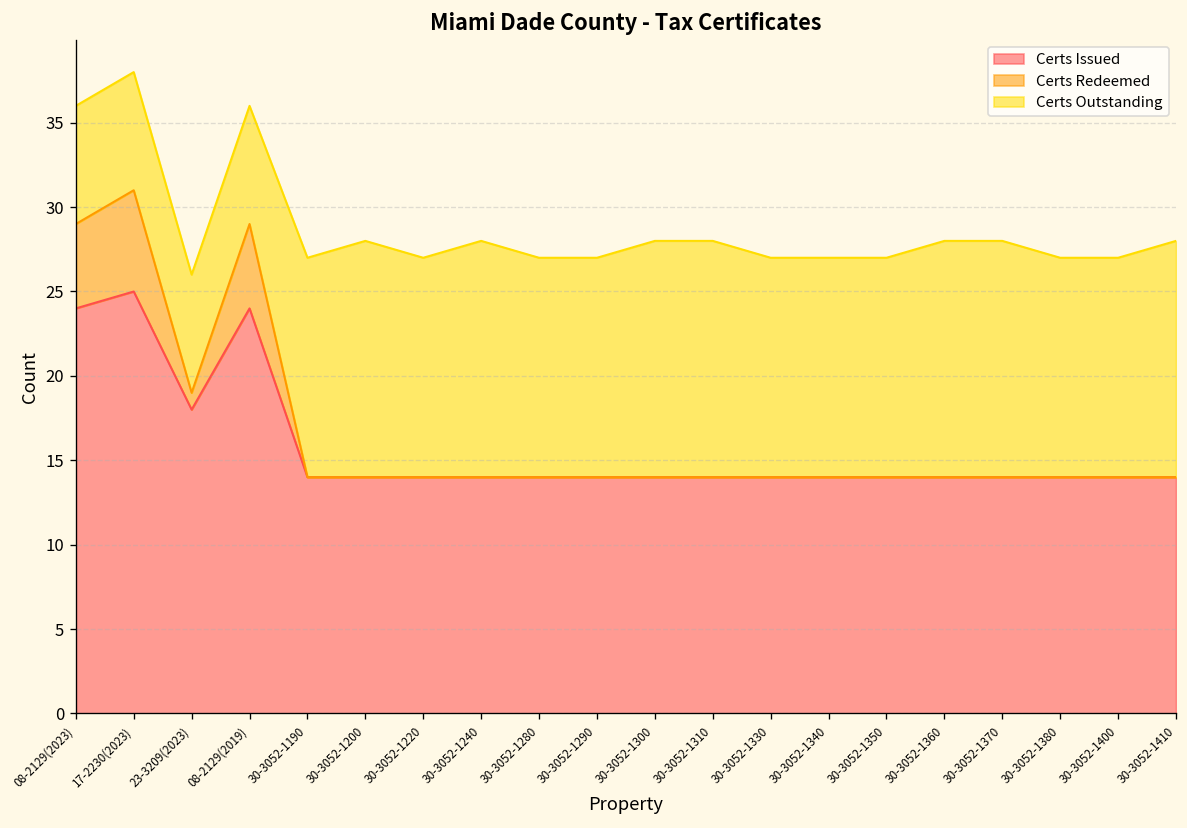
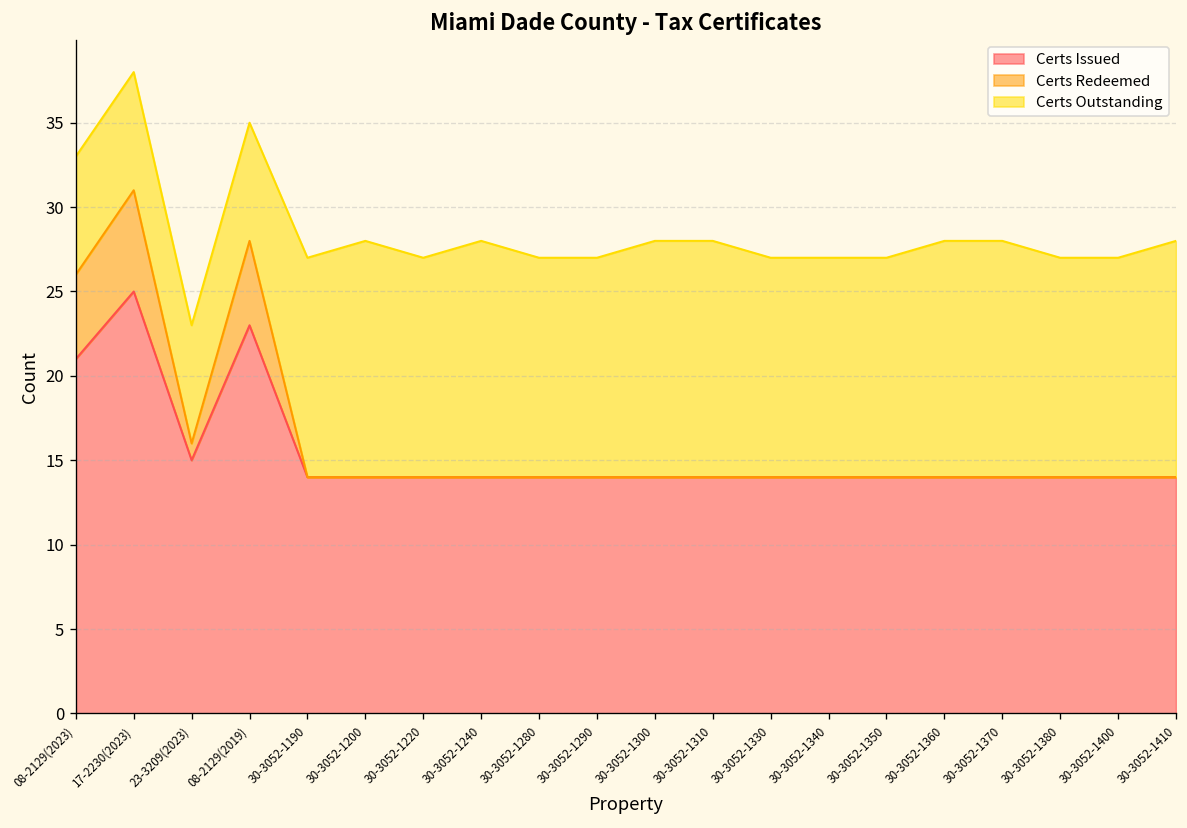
Certs Issued, 08-2129(2023): 24 -> 21
Certs Issued, 23-3209(2023): 18 -> 15
Certs Issued, 08-2129(2019): 24 -> 23
